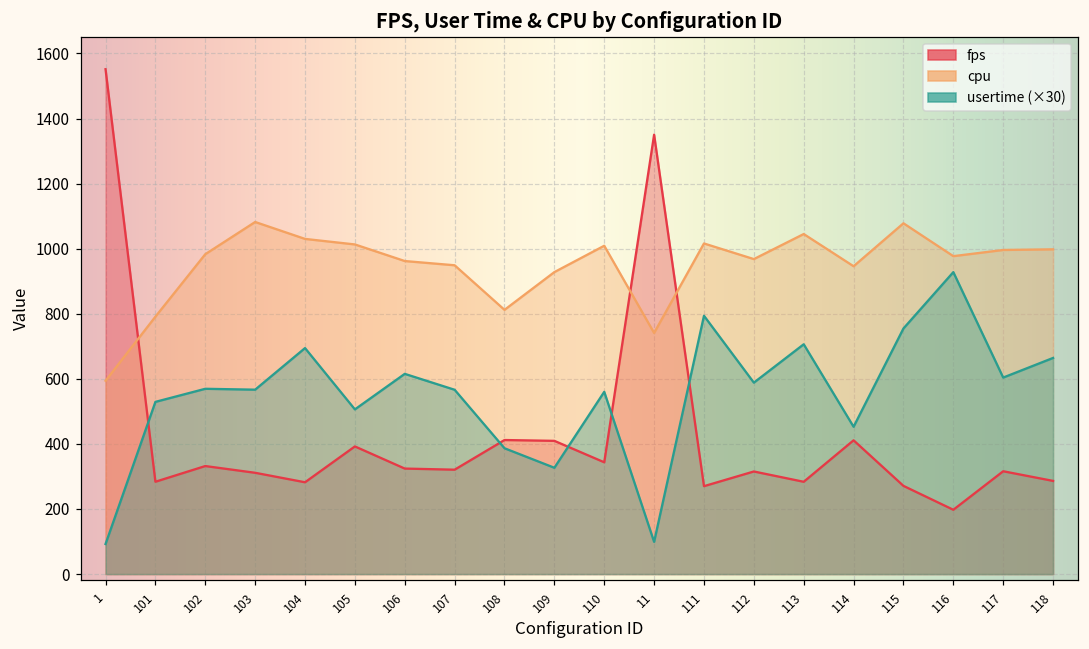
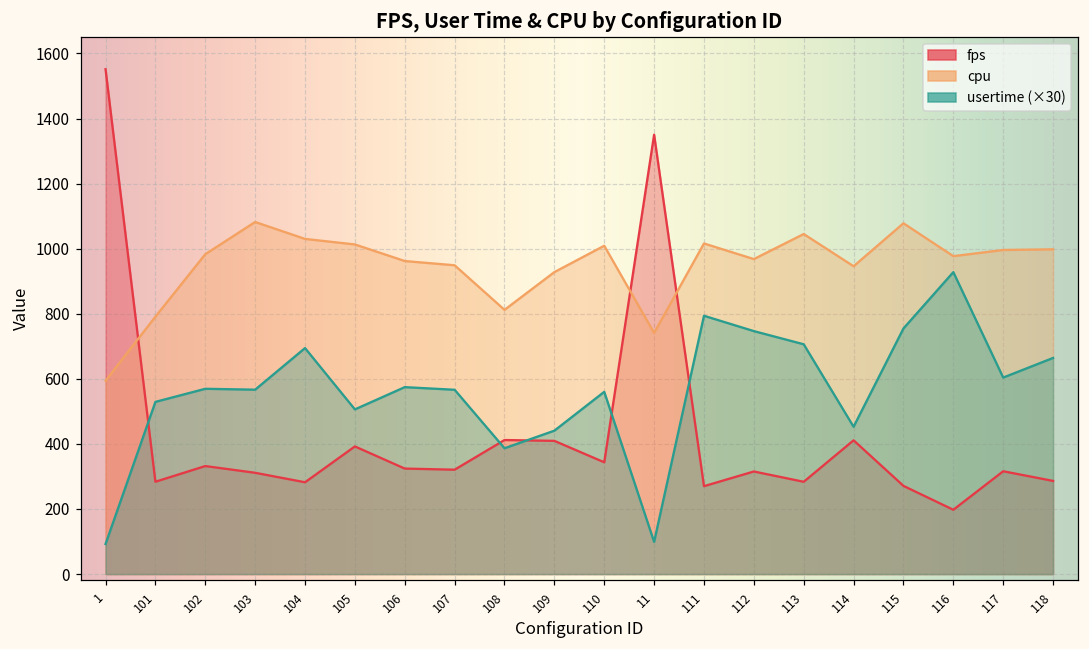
usertime (×30), 106: 620 -> 570
usertime (×30), 109: 330 -> 440
usertime (×30), 112: 590 -> 750
